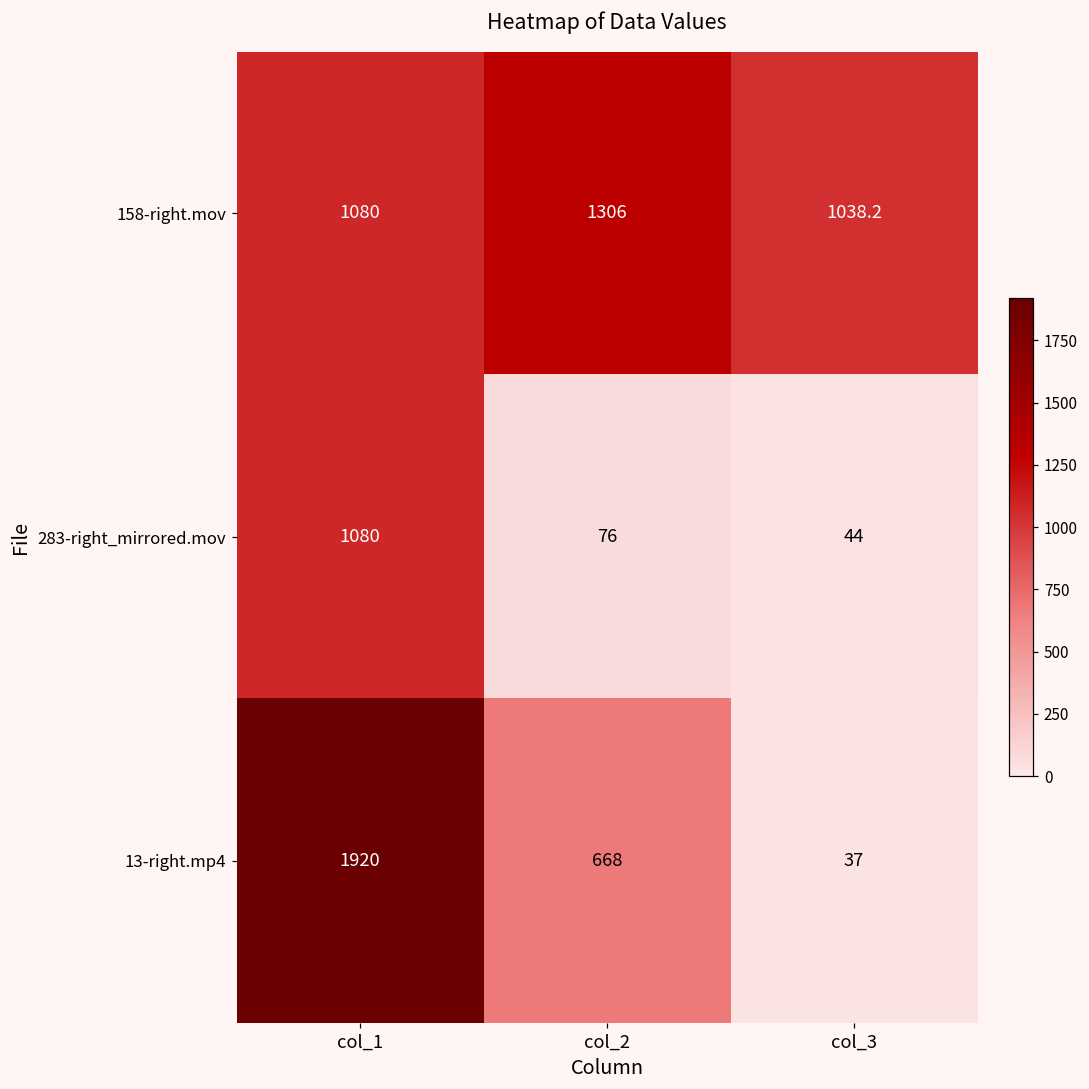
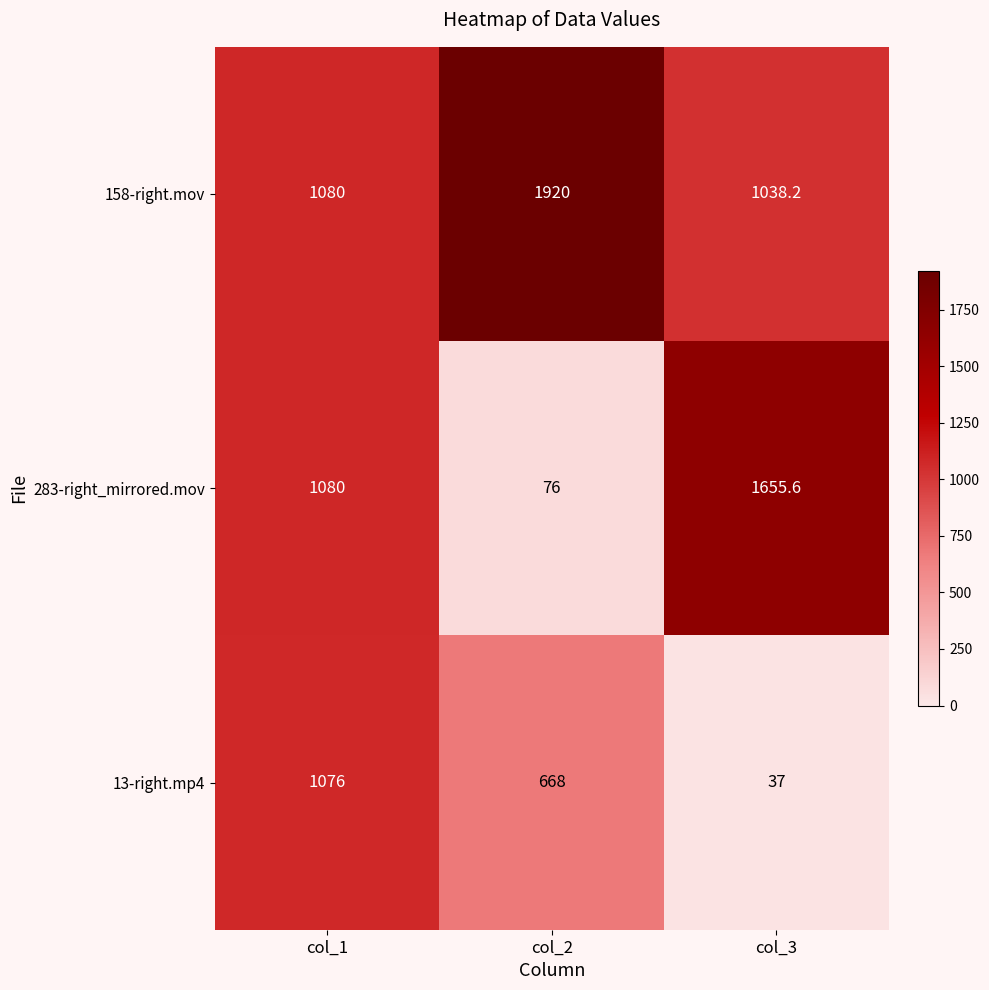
158-right.mov, col_2: 1306 -> 1920
283-right_mirrored.mov, col_3: 44 -> 1655.6
13-right.mp4, col_1: 1920 -> 1076
